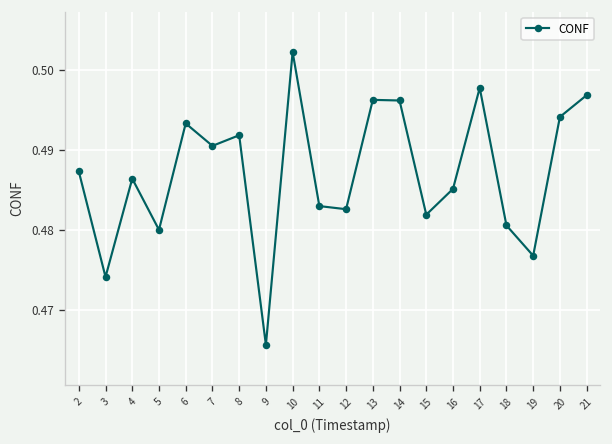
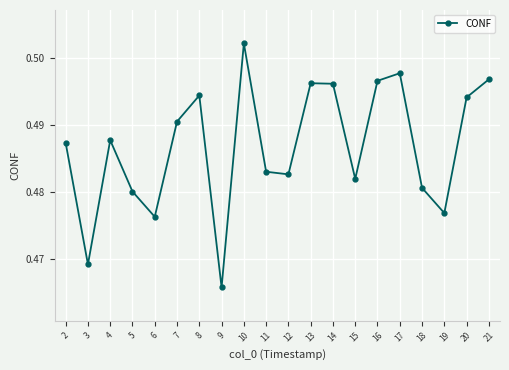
3: 0.474 -> 0.469
4: 0.486 -> 0.488
6: 0.493 -> 0.476
8: 0.492 -> 0.494
16: 0.485 -> 0.497
